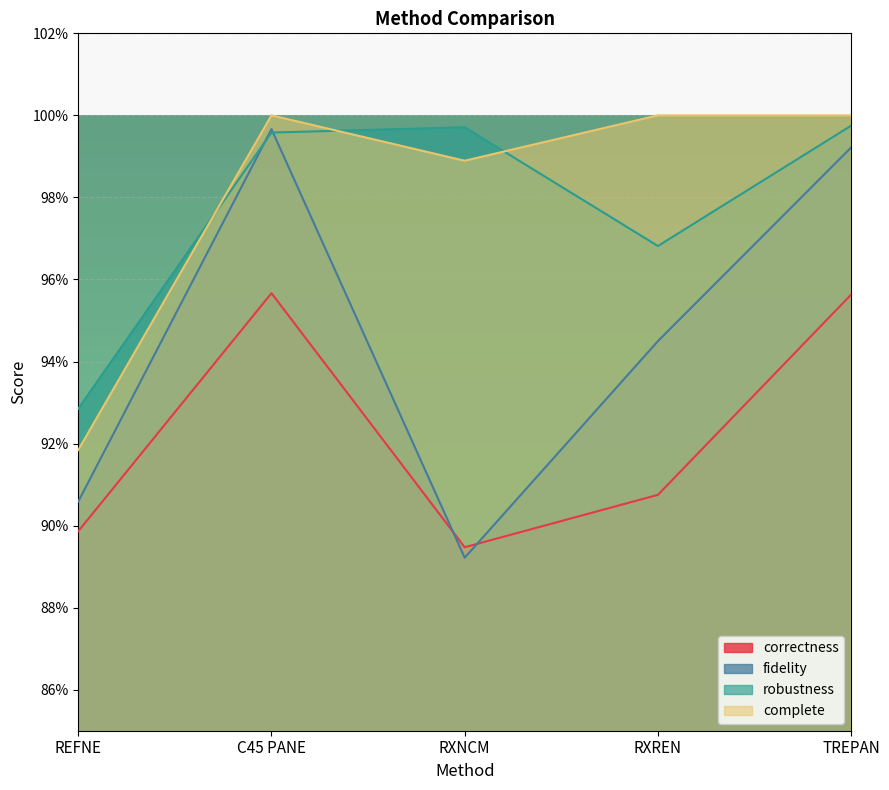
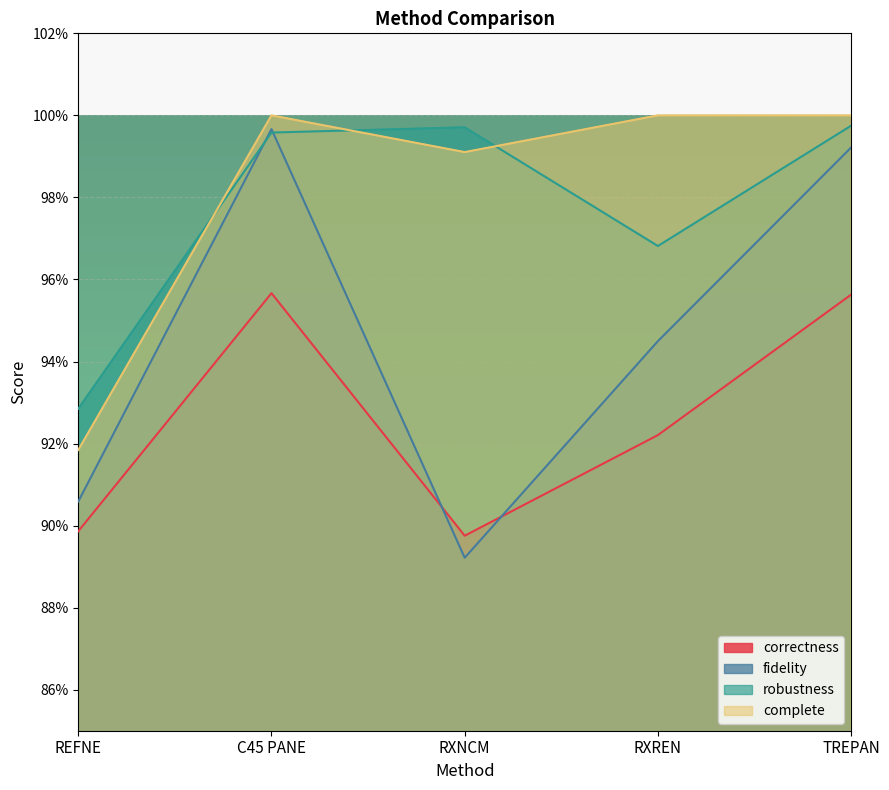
correctness, RXNCM: 89.5% -> 89.8%
complete, RXNCM: 98.9% -> 99.1%
correctness, RXREN: 90.7% -> 92.2%
